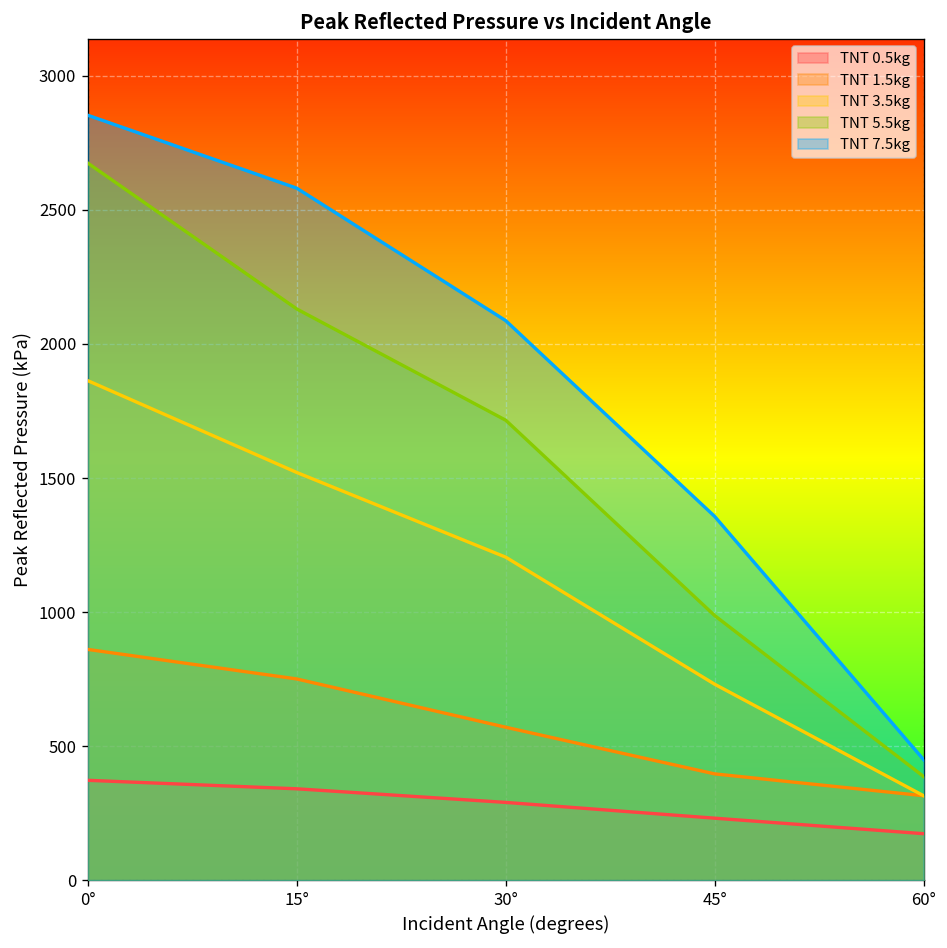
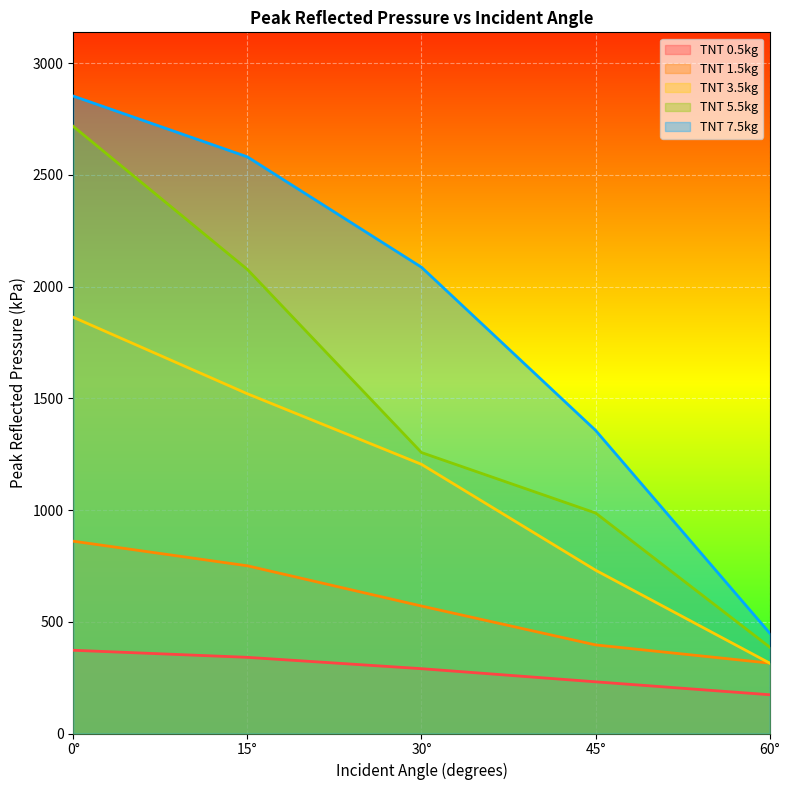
TNT 5.5kg, 0°: 2670 -> 2720
TNT 5.5kg, 15°: 2130 -> 2080
TNT 5.5kg, 30°: 1720 -> 1260
